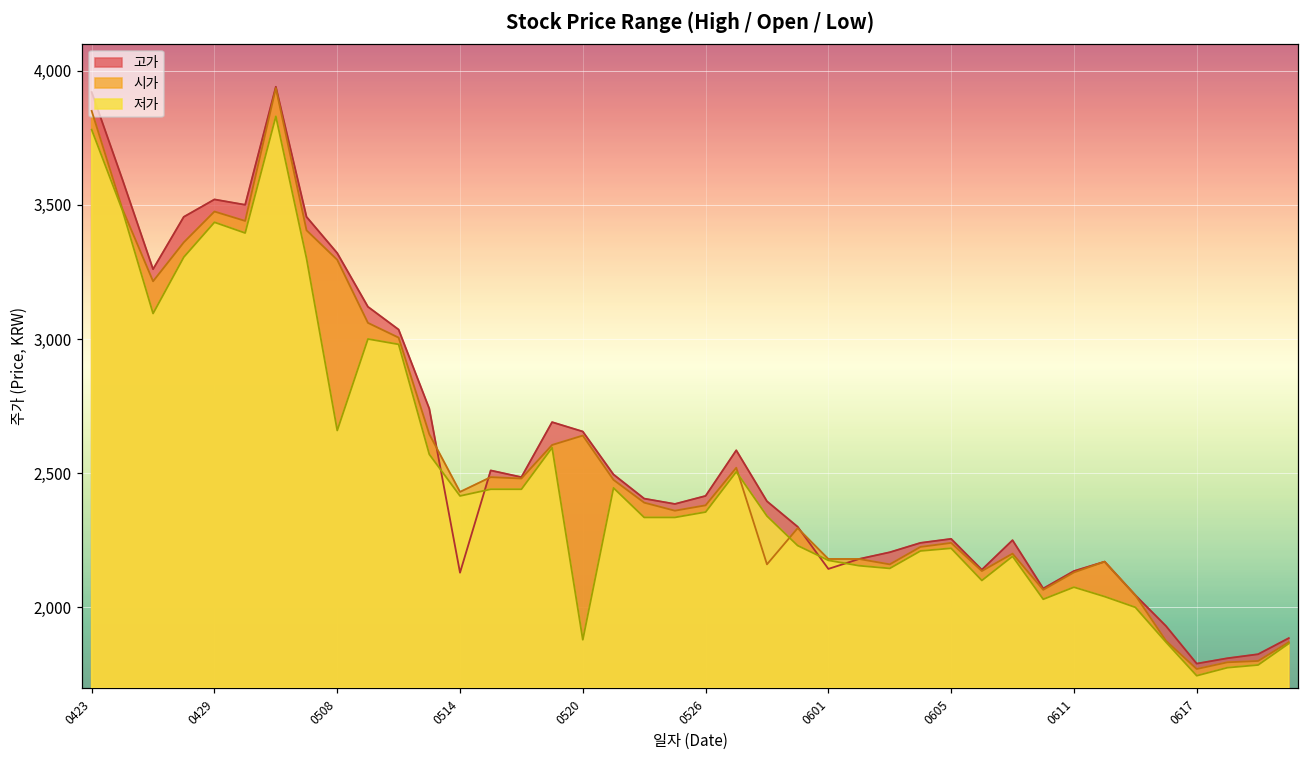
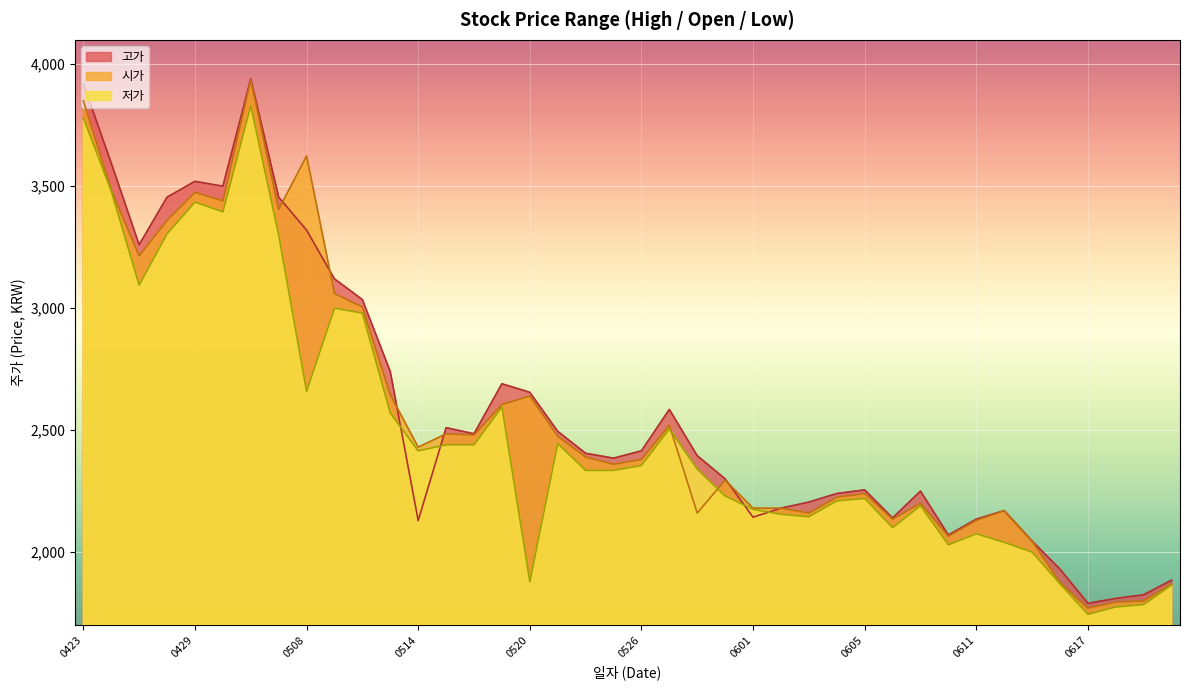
시가, 0508: 3,300 -> 3,620
